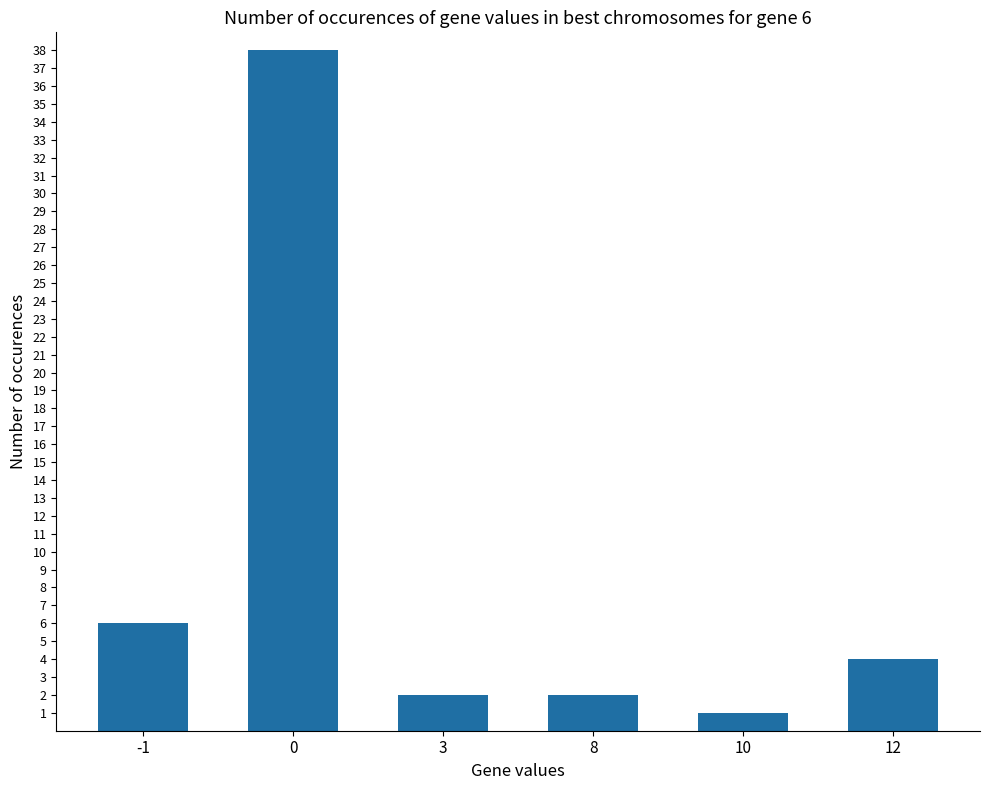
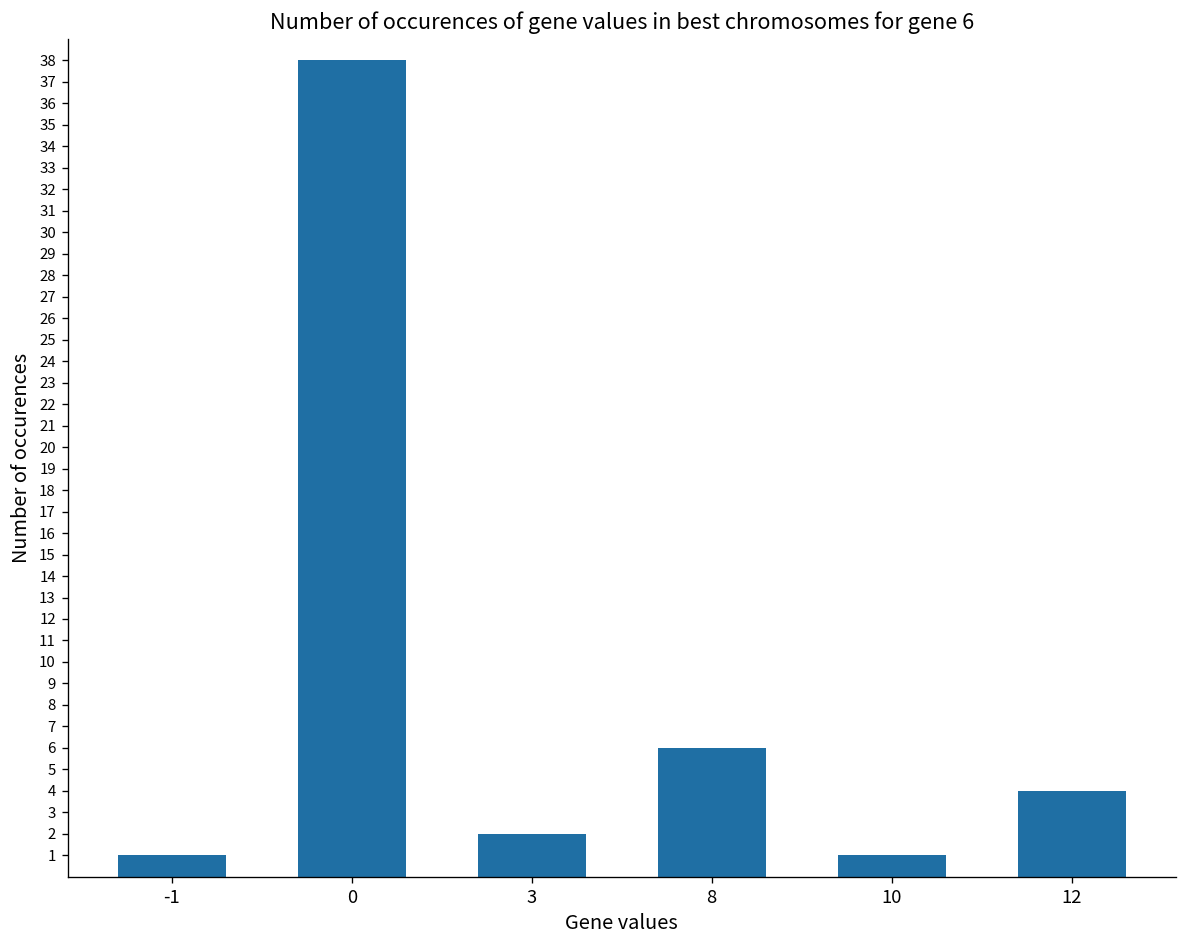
-1: 6 -> 1
8: 2 -> 6
